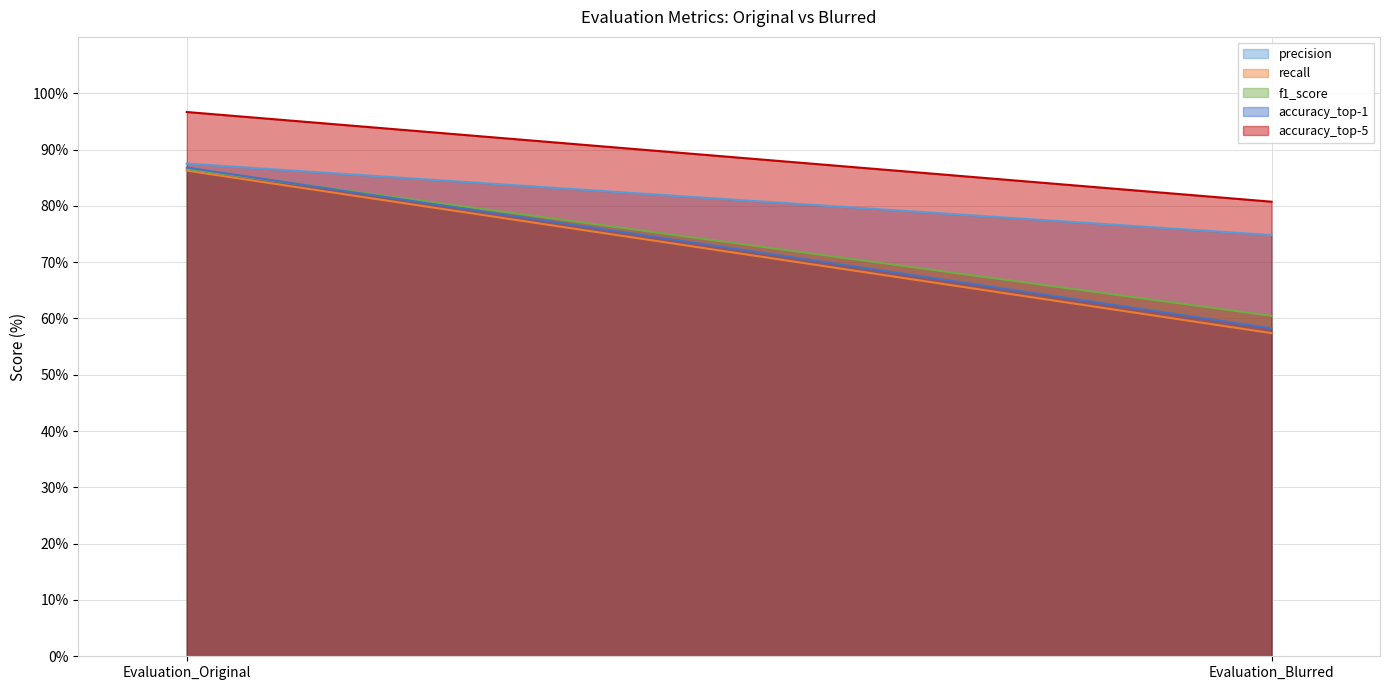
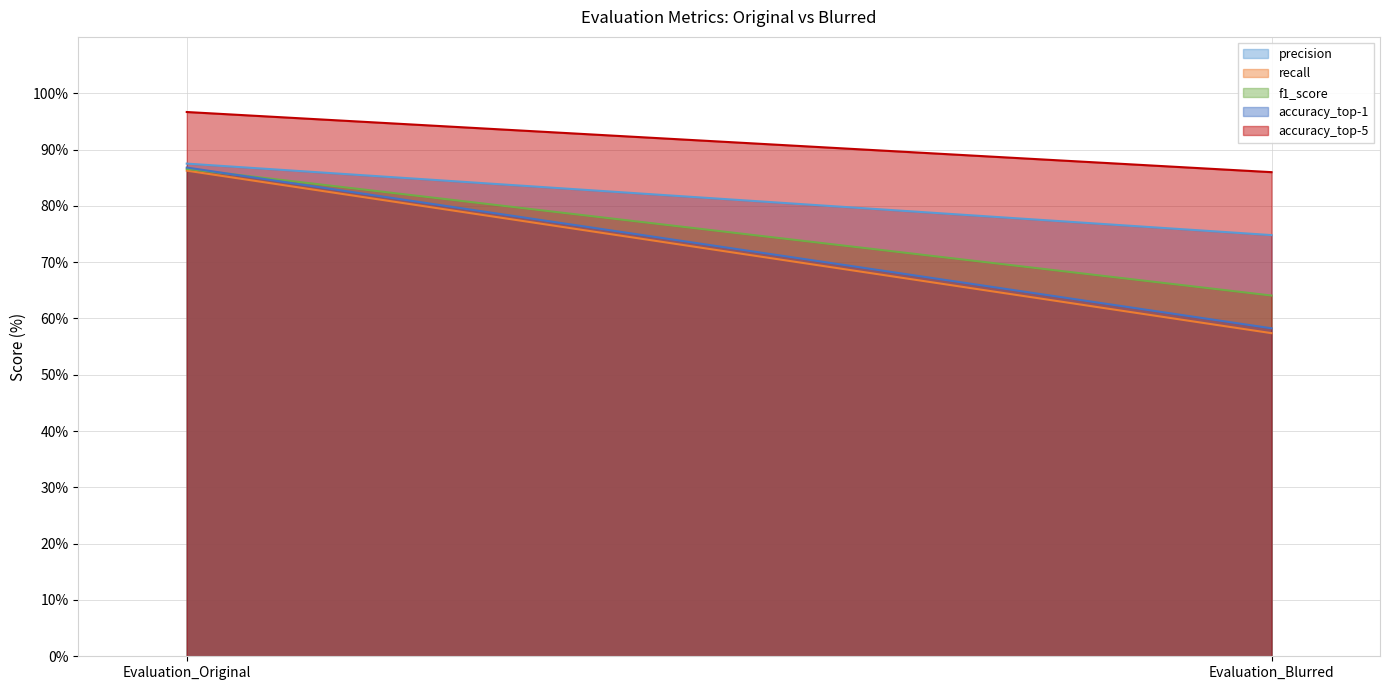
f1_score, Evaluation_Blurred: 60% -> 64%
accuracy_top-5, Evaluation_Blurred: 81% -> 86%
